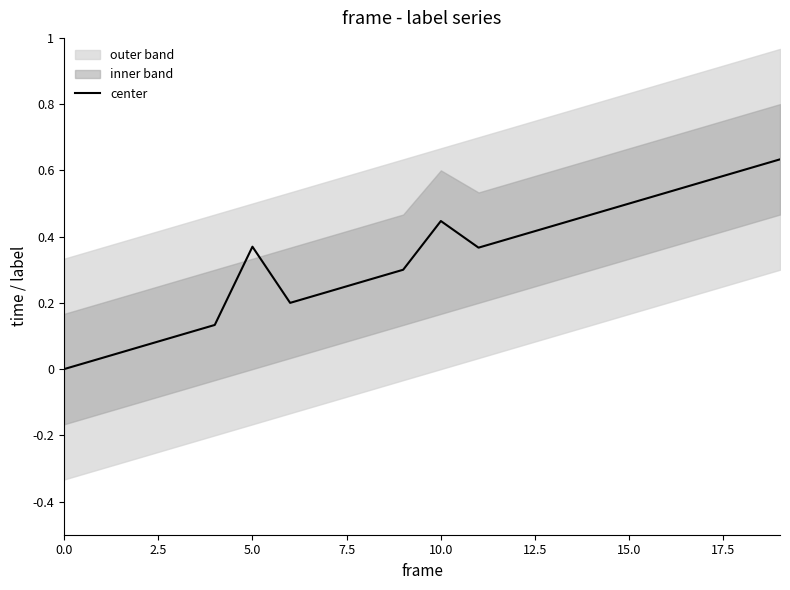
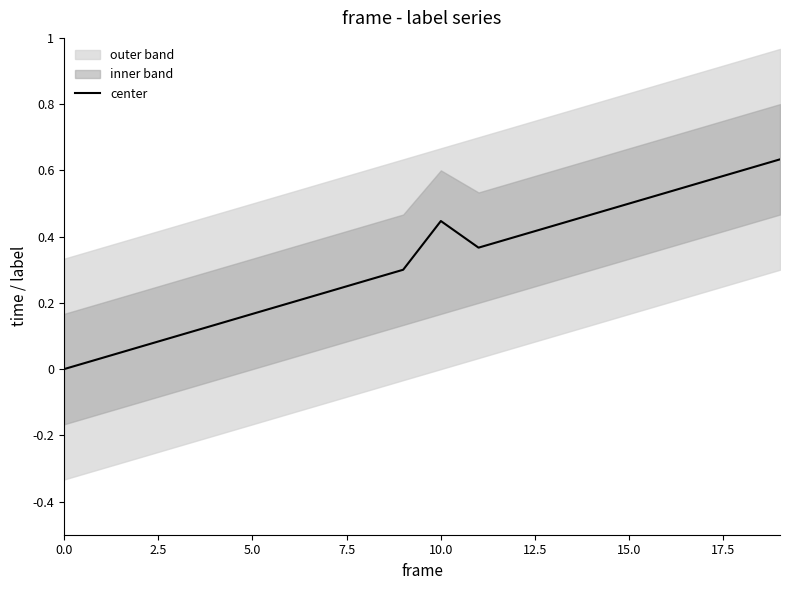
center, 5.0: 0.37 -> 0.17
